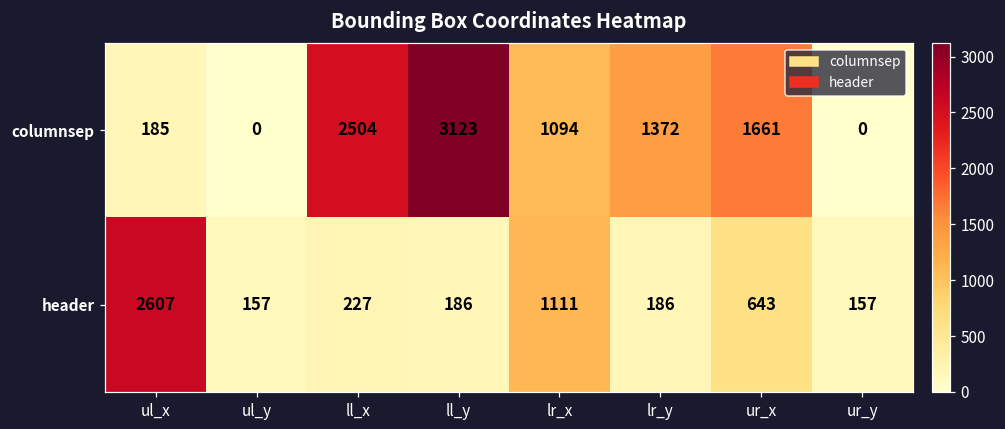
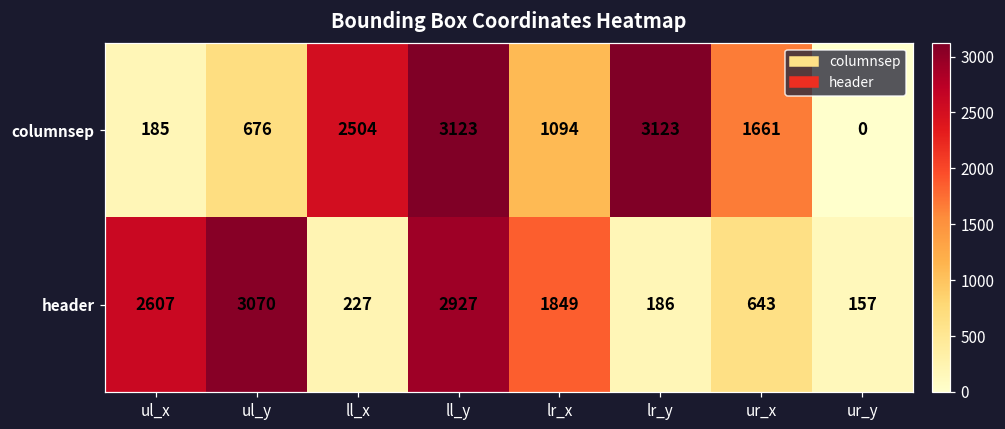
columnsep, ul_y: 0 -> 676
columnsep, lr_y: 1372 -> 3123
header, ul_y: 157 -> 3070
header, ll_y: 186 -> 2927
header, lr_x: 1111 -> 1849
